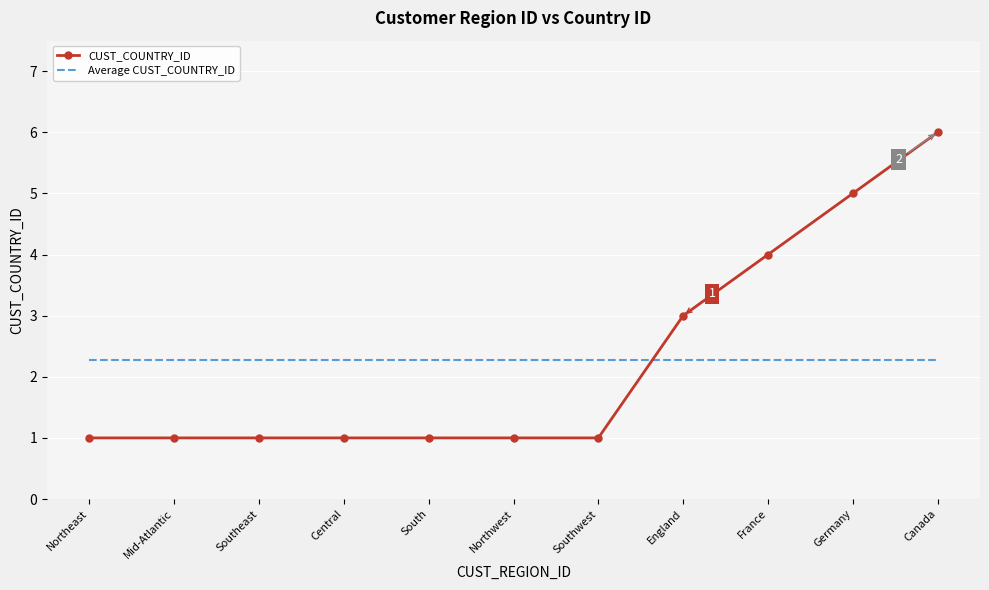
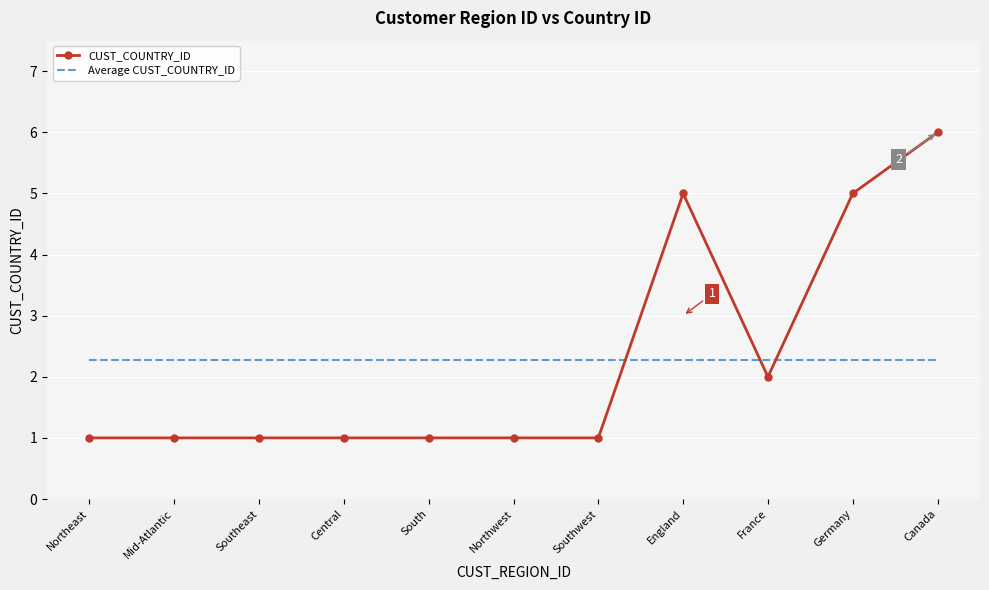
CUST_COUNTRY_ID, England: 3 -> 5
CUST_COUNTRY_ID, France: 4 -> 2
